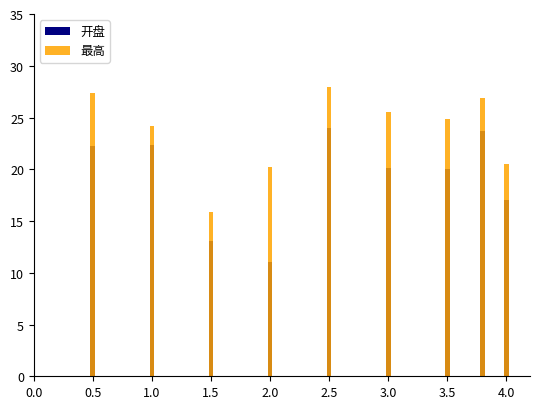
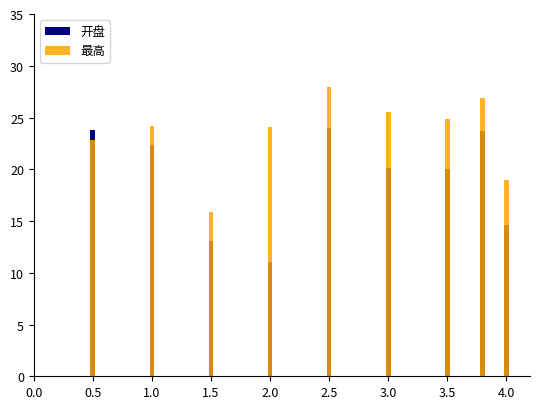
开盘, 0.5: 22.2 -> 23.8
最高, 0.5: 27.4 -> 22.8
最高, 2.0: 20.2 -> 24.1
开盘, 4.0: 17.0 -> 14.6
最高, 4.0: 20.6 -> 19.0
